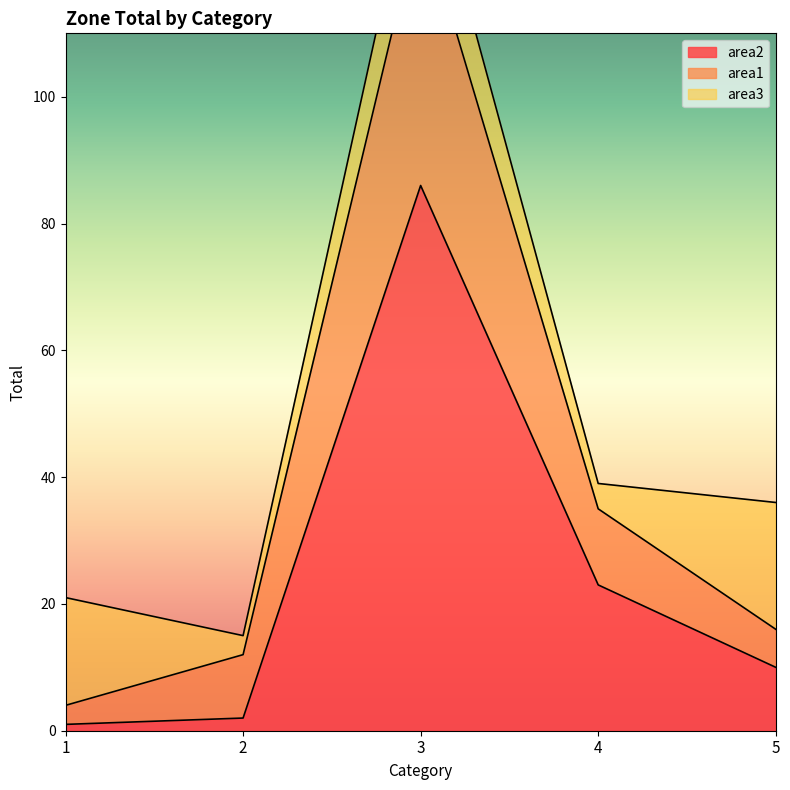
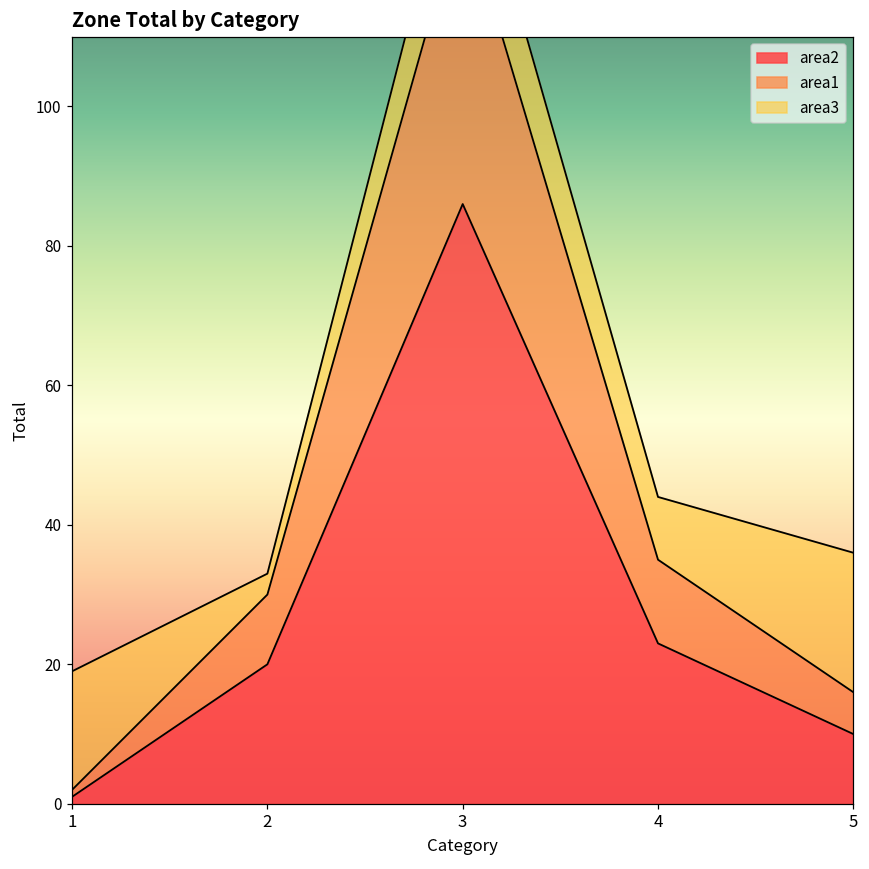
area1, 1: 3 -> 1
area2, 2: 2 -> 20
area3, 4: 4 -> 9
